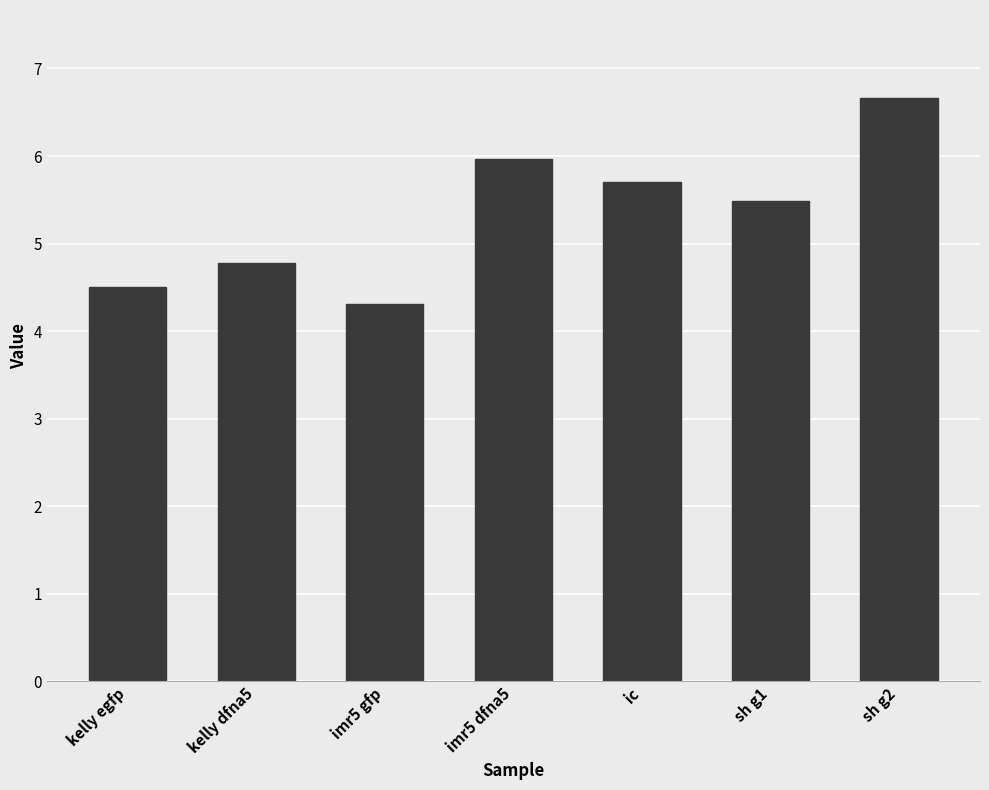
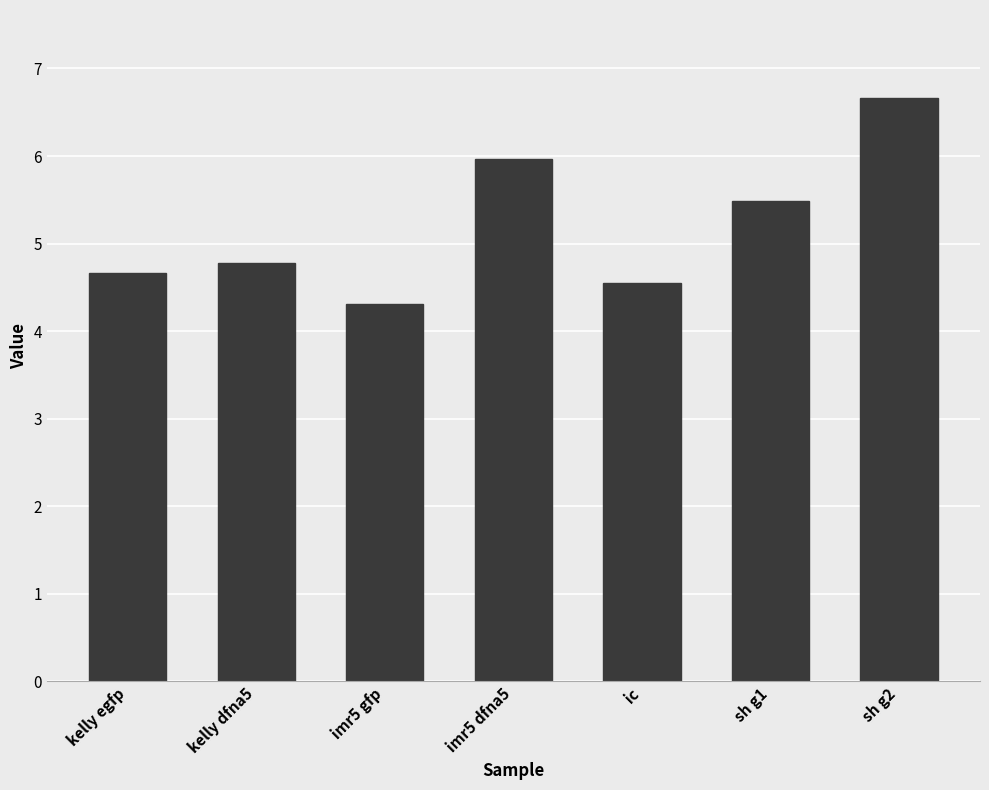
kelly egfp: 4.5 -> 4.7
ic: 5.7 -> 4.5
